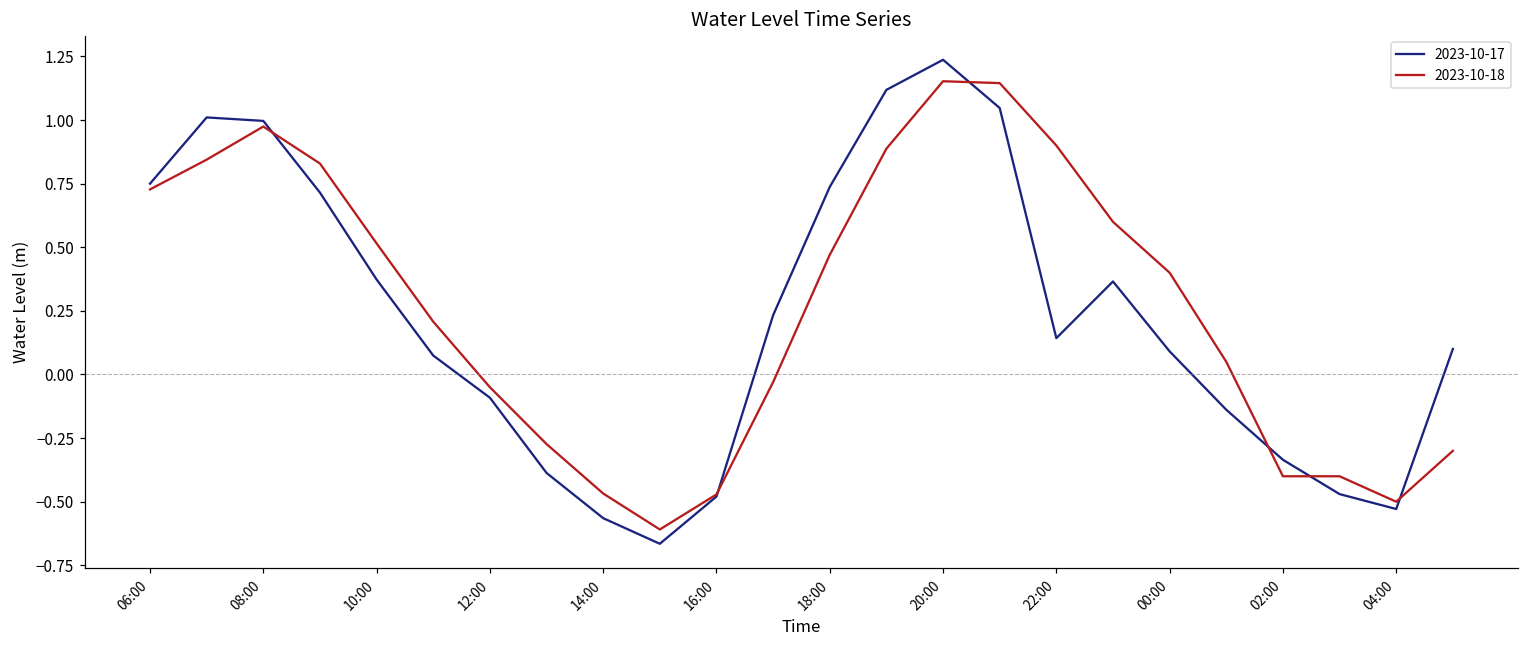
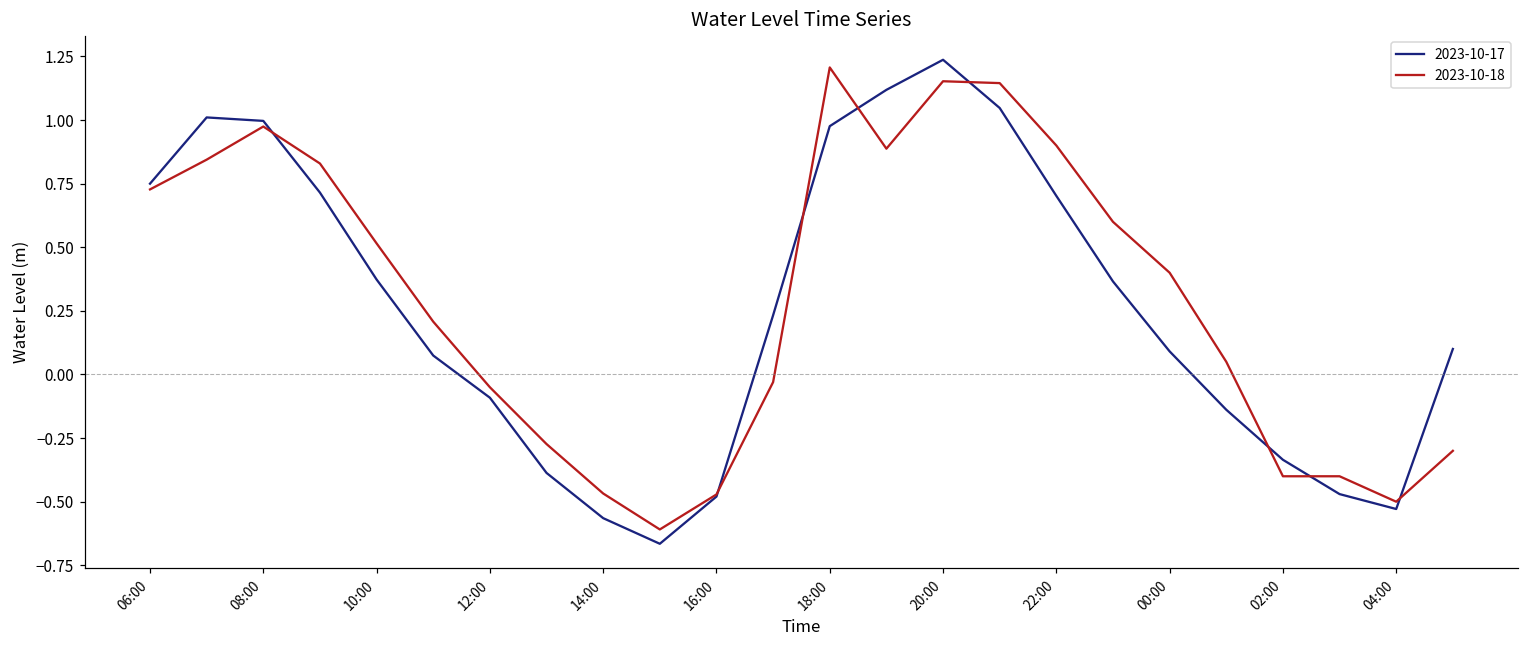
2023-10-17, 18:00: 0.74 -> 0.98
2023-10-18, 18:00: 0.47 -> 1.21
2023-10-17, 22:00: 0.14 -> 0.70
